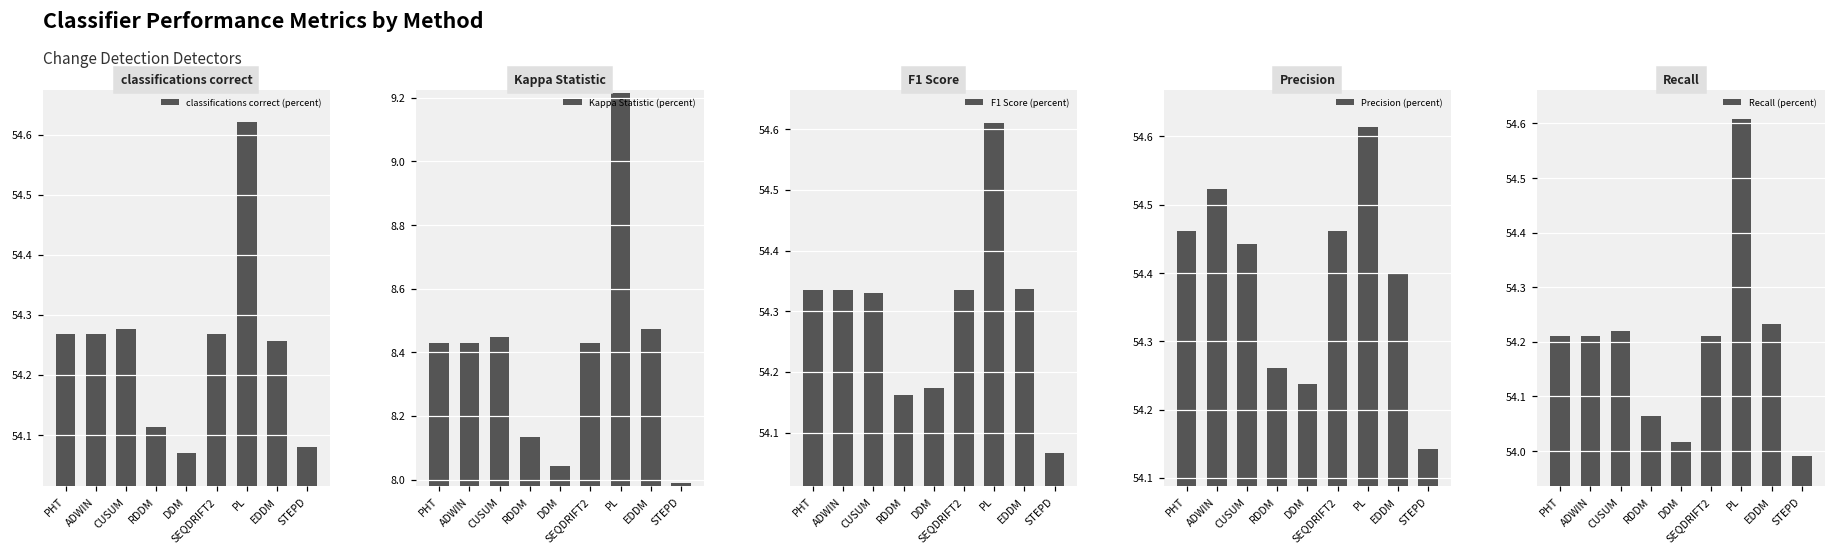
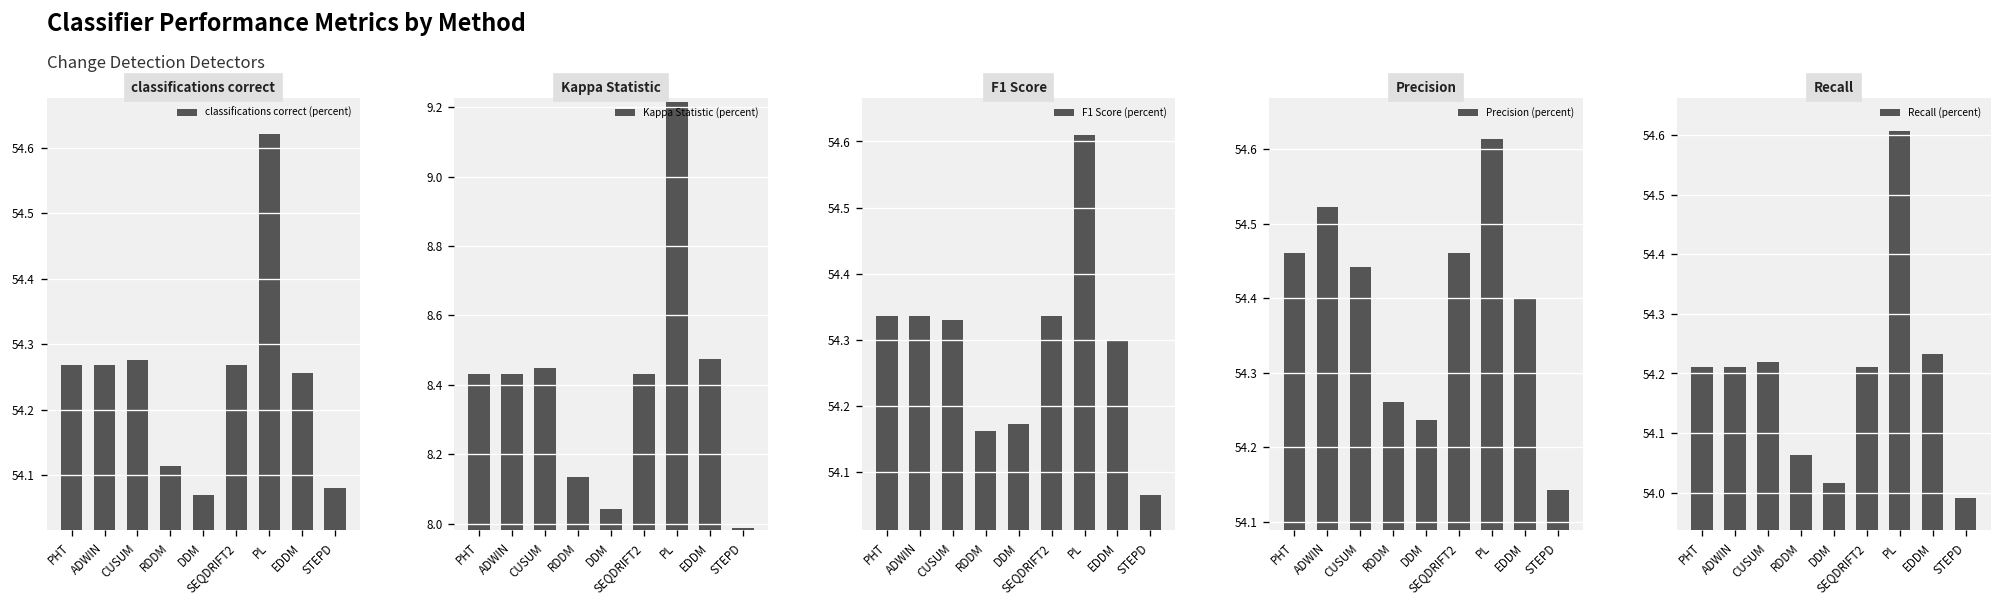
F1 Score, EDDM: 54.34 -> 54.30
